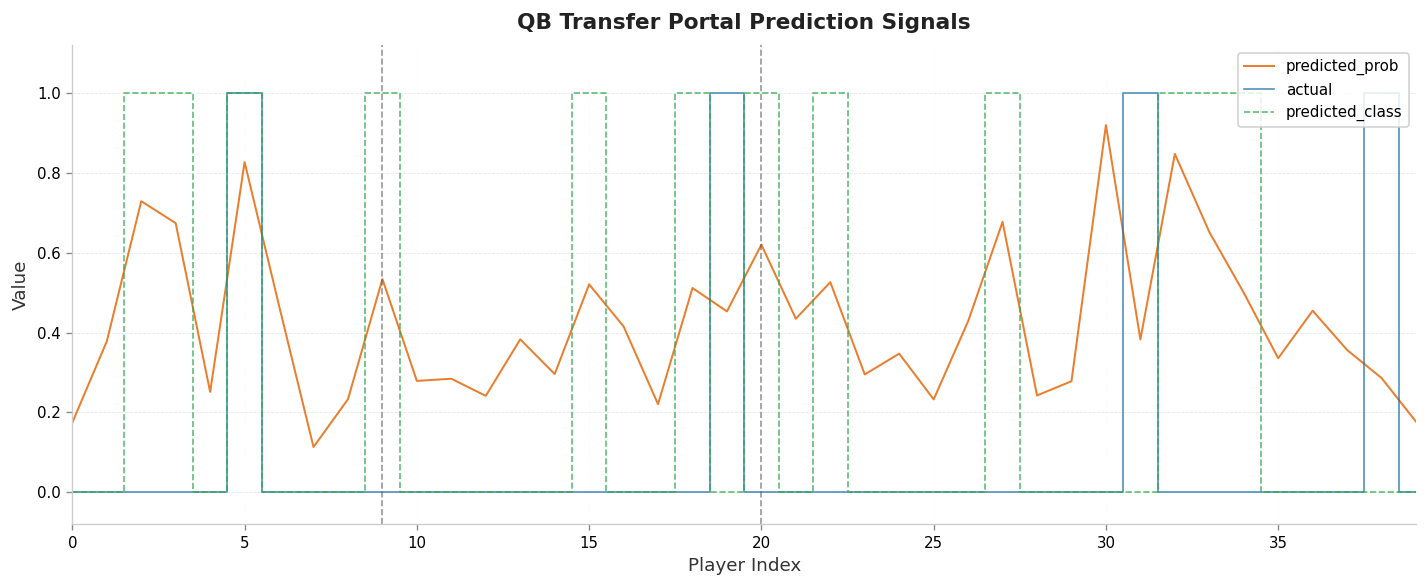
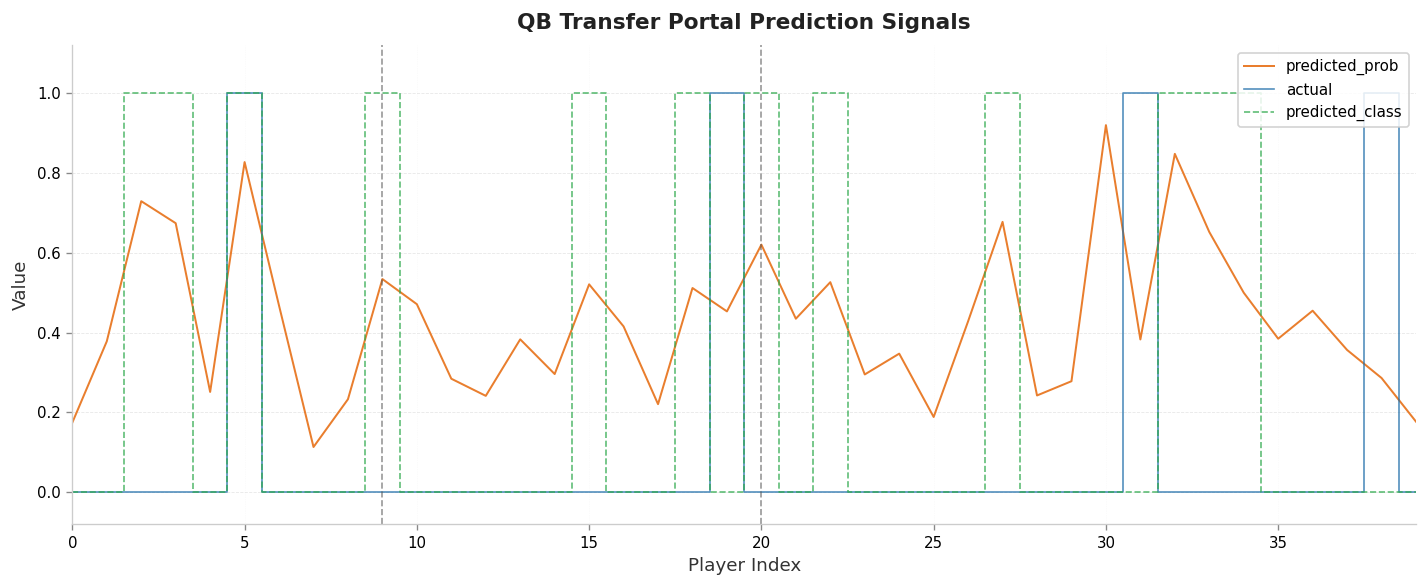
predicted_prob, 10: 0.28 -> 0.47
predicted_prob, 25: 0.23 -> 0.19
predicted_prob, 35: 0.34 -> 0.38
